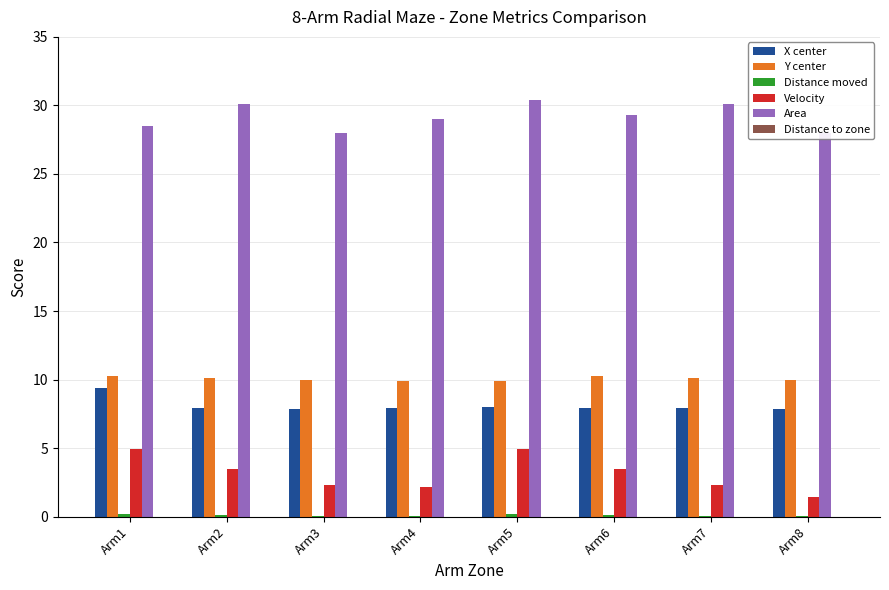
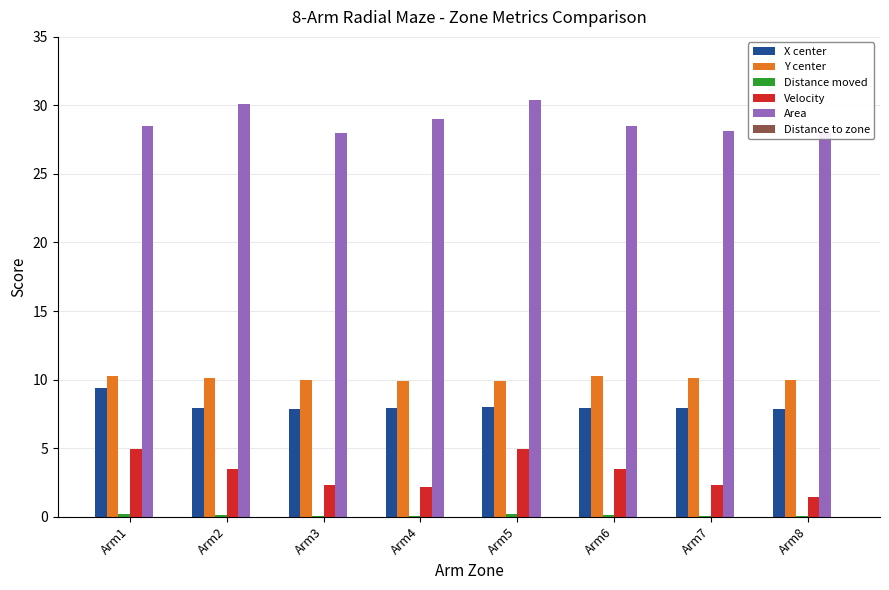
Area, Arm6: 29.3 -> 28.5
Area, Arm7: 30.1 -> 28.2
